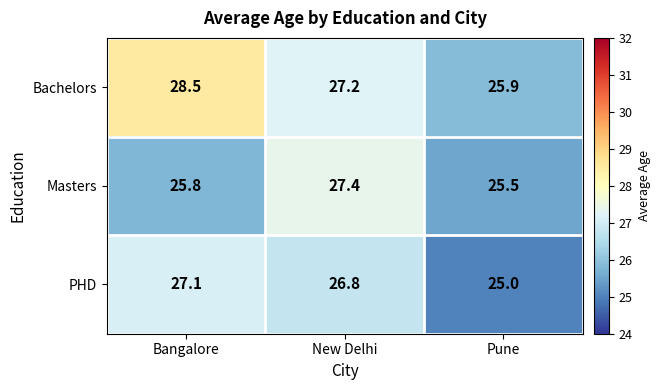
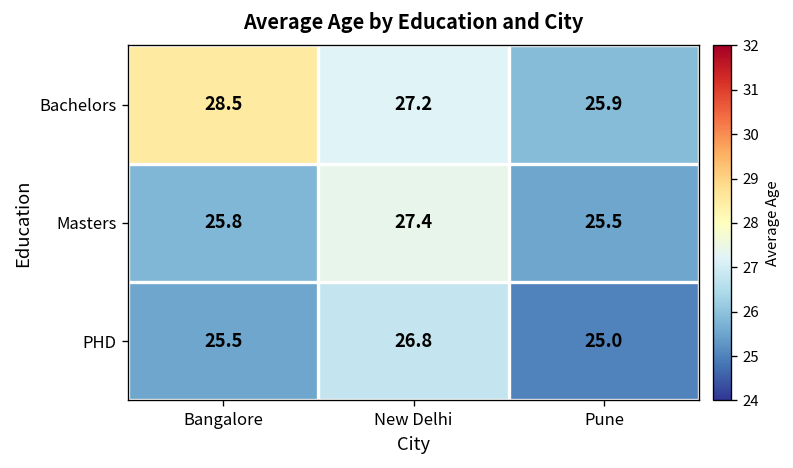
PHD, Bangalore: 27.1 -> 25.5
